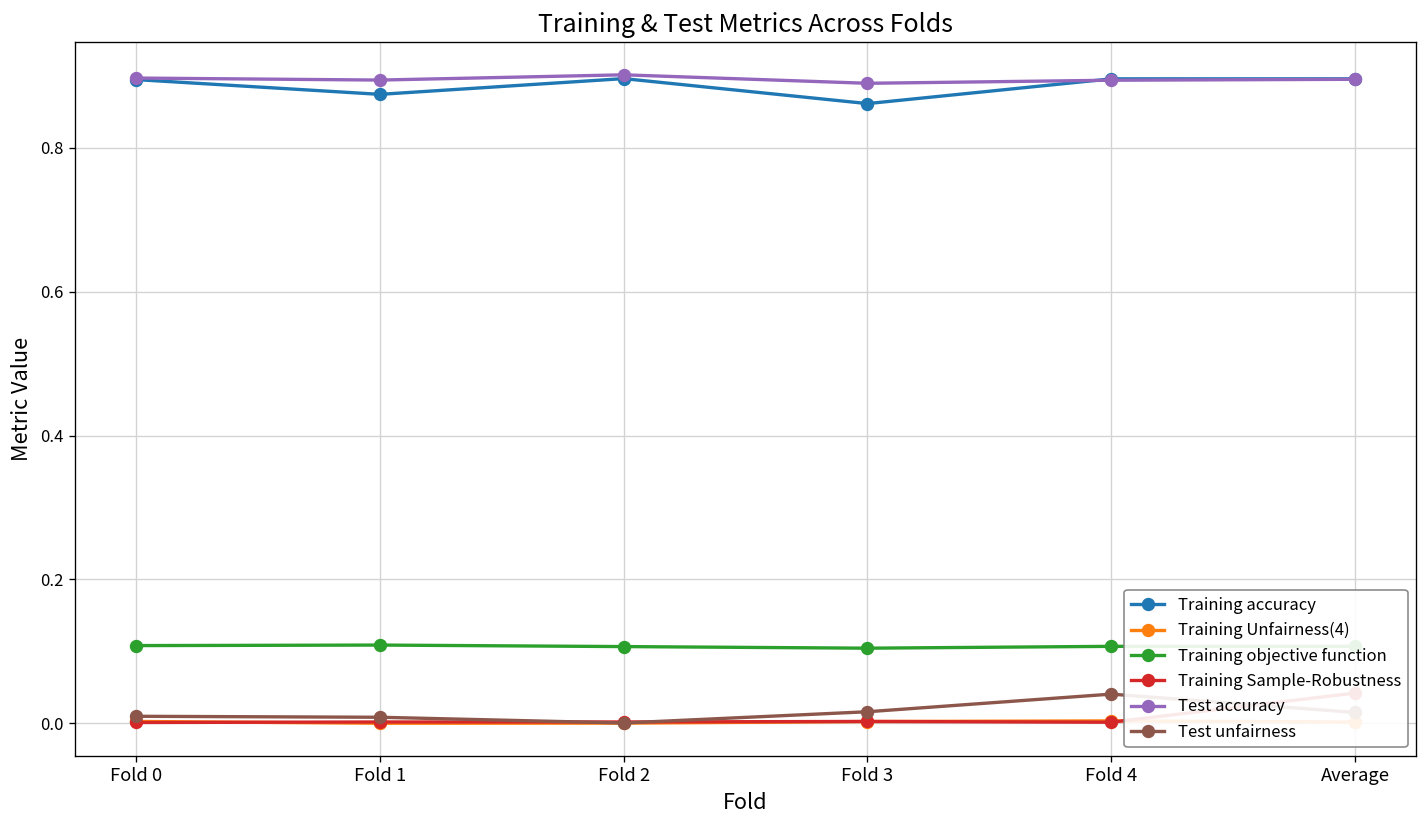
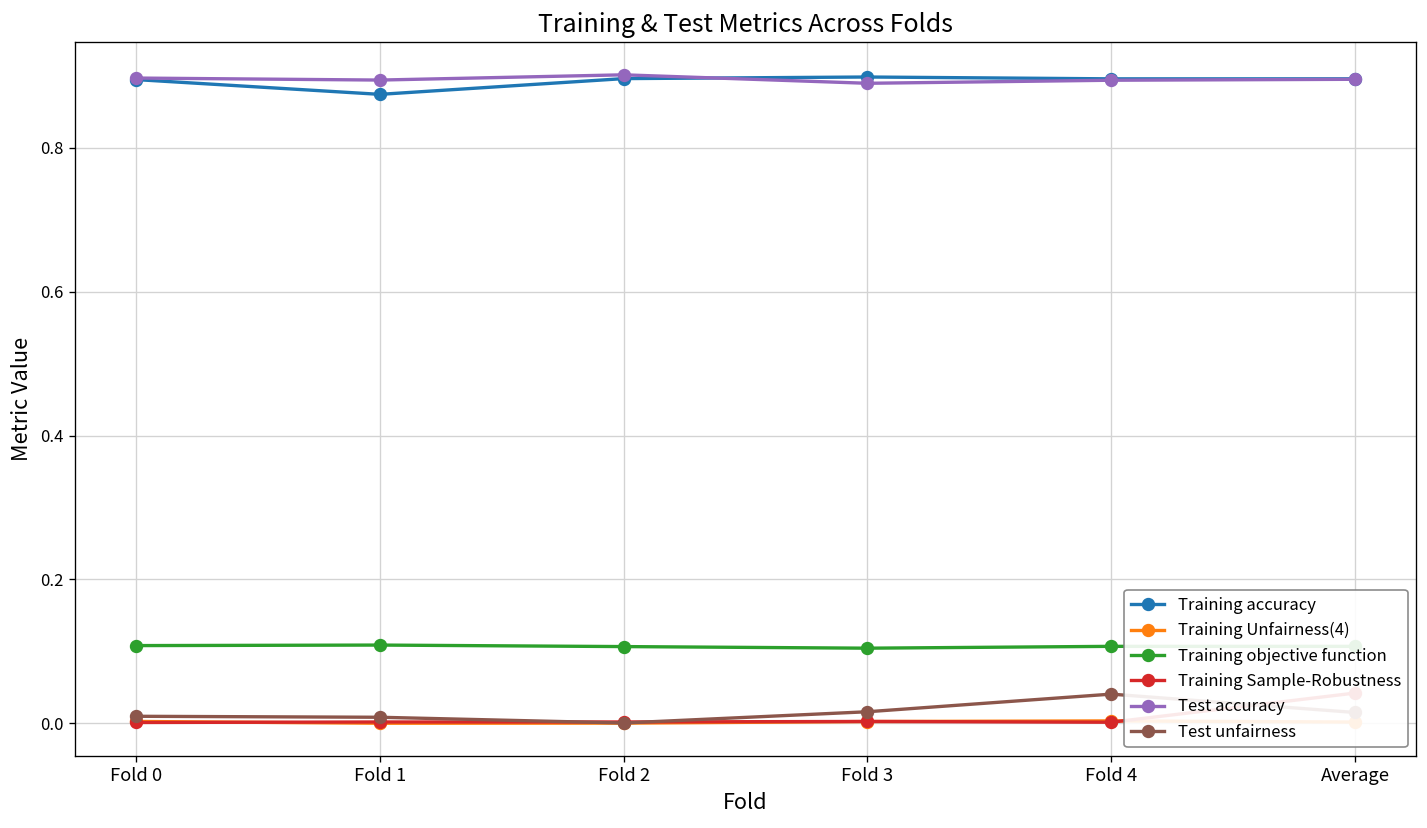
Training accuracy, Fold 3: 0.86 -> 0.90
